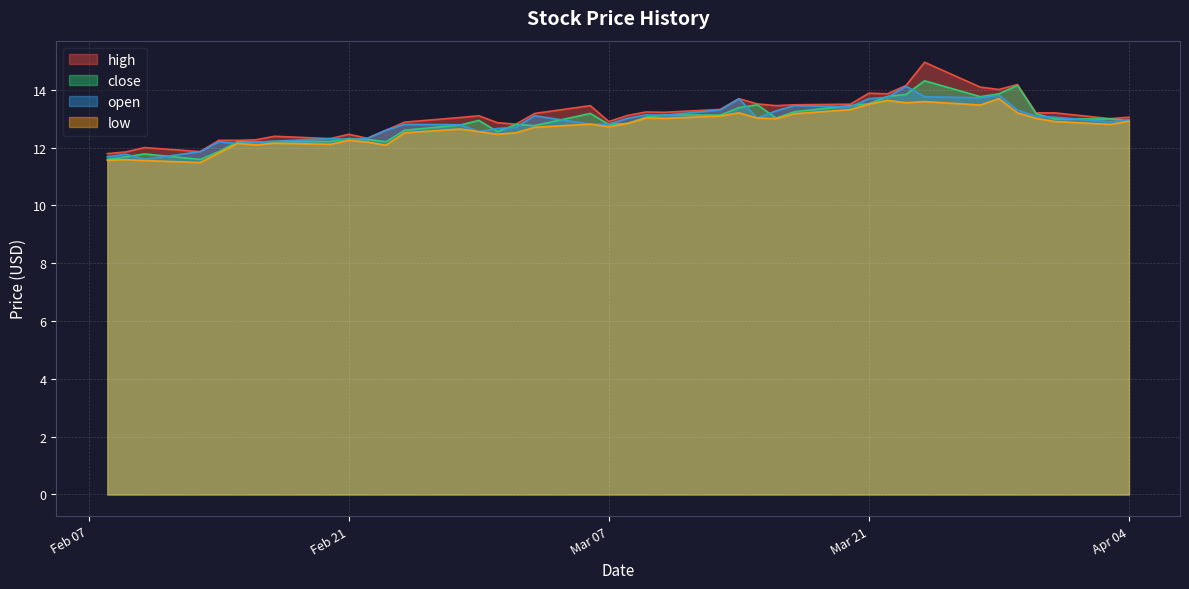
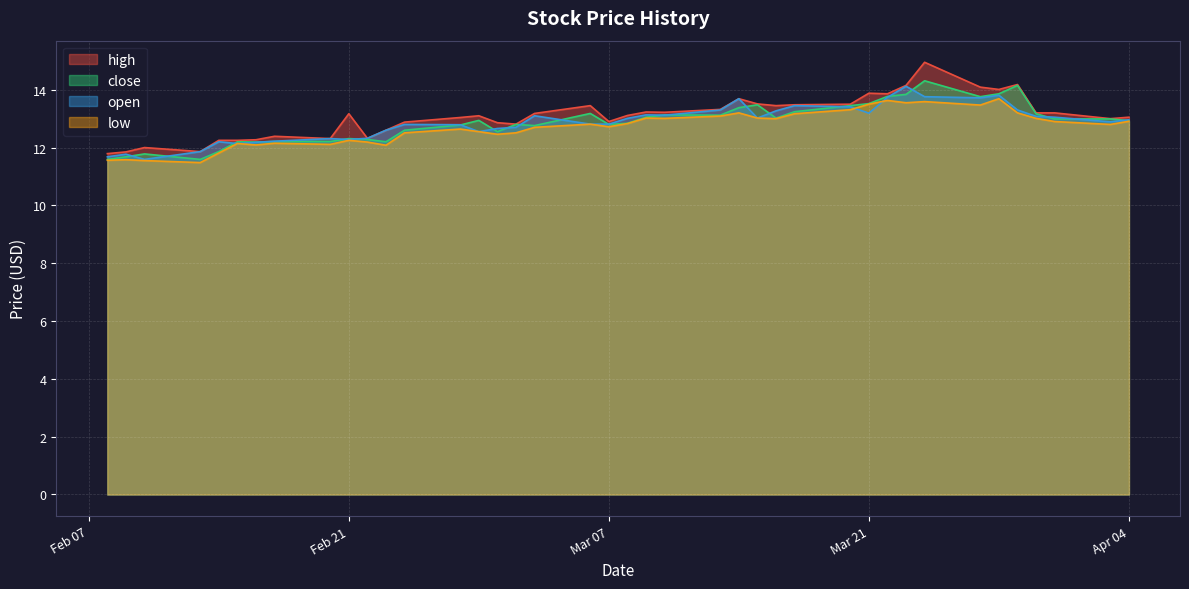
high, Feb 21: 12.5 -> 13.2
open, Mar 21: 13.7 -> 13.2
